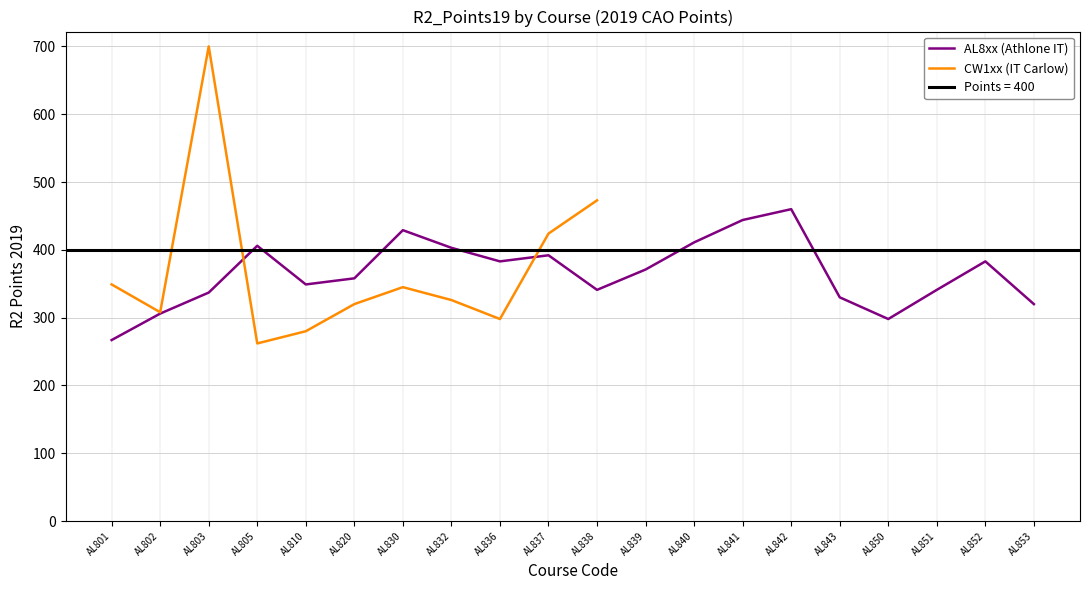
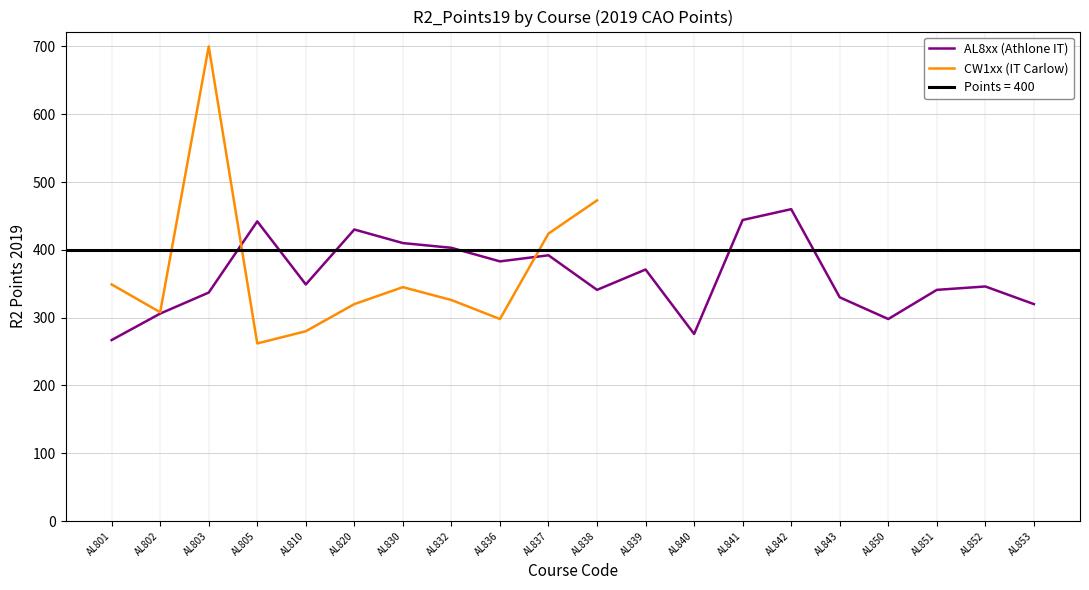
AL8xx (Athlone IT), AL805: 410 -> 440
AL8xx (Athlone IT), AL820: 360 -> 430
AL8xx (Athlone IT), AL830: 430 -> 410
AL8xx (Athlone IT), AL840: 410 -> 280
AL8xx (Athlone IT), AL852: 380 -> 350
